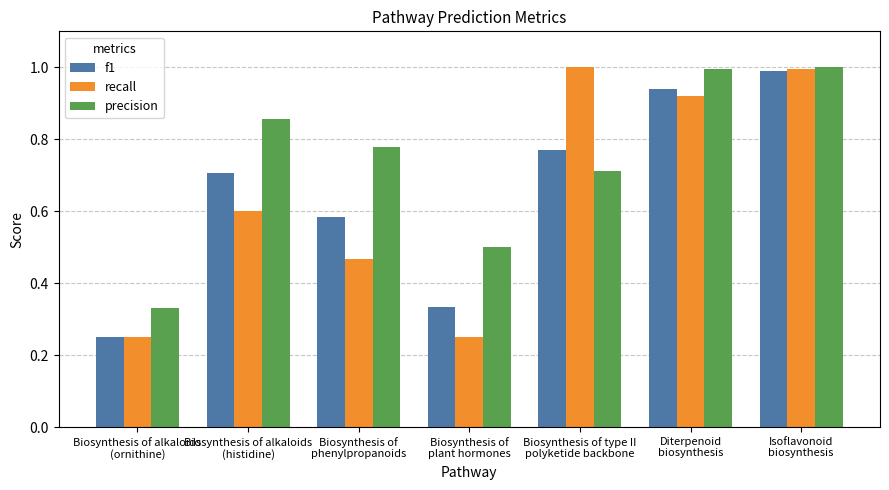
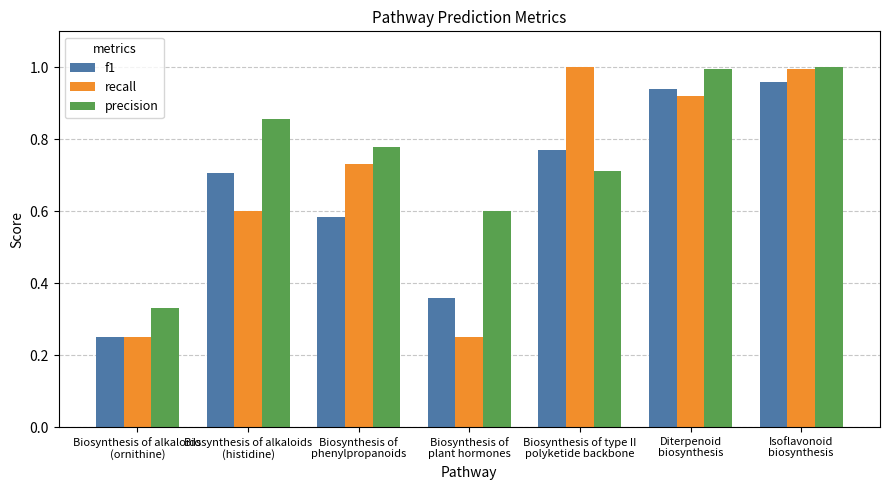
recall, Biosynthesis of phenylpropanoids: 0.47 -> 0.73
f1, Biosynthesis of plant hormones: 0.33 -> 0.36
precision, Biosynthesis of plant hormones: 0.5 -> 0.6
f1, Isoflavonoid biosynthesis: 0.99 -> 0.96
